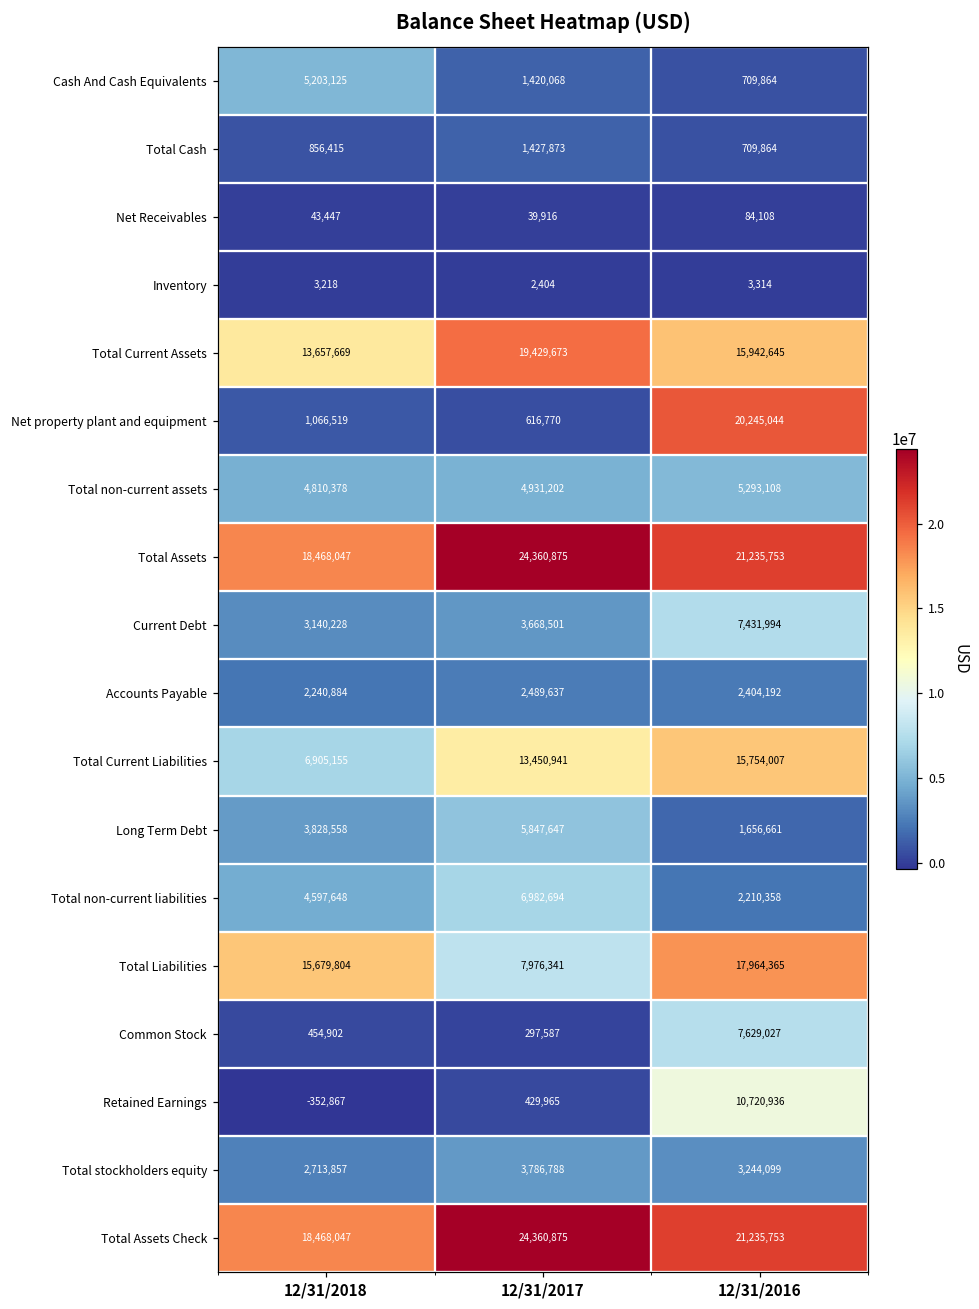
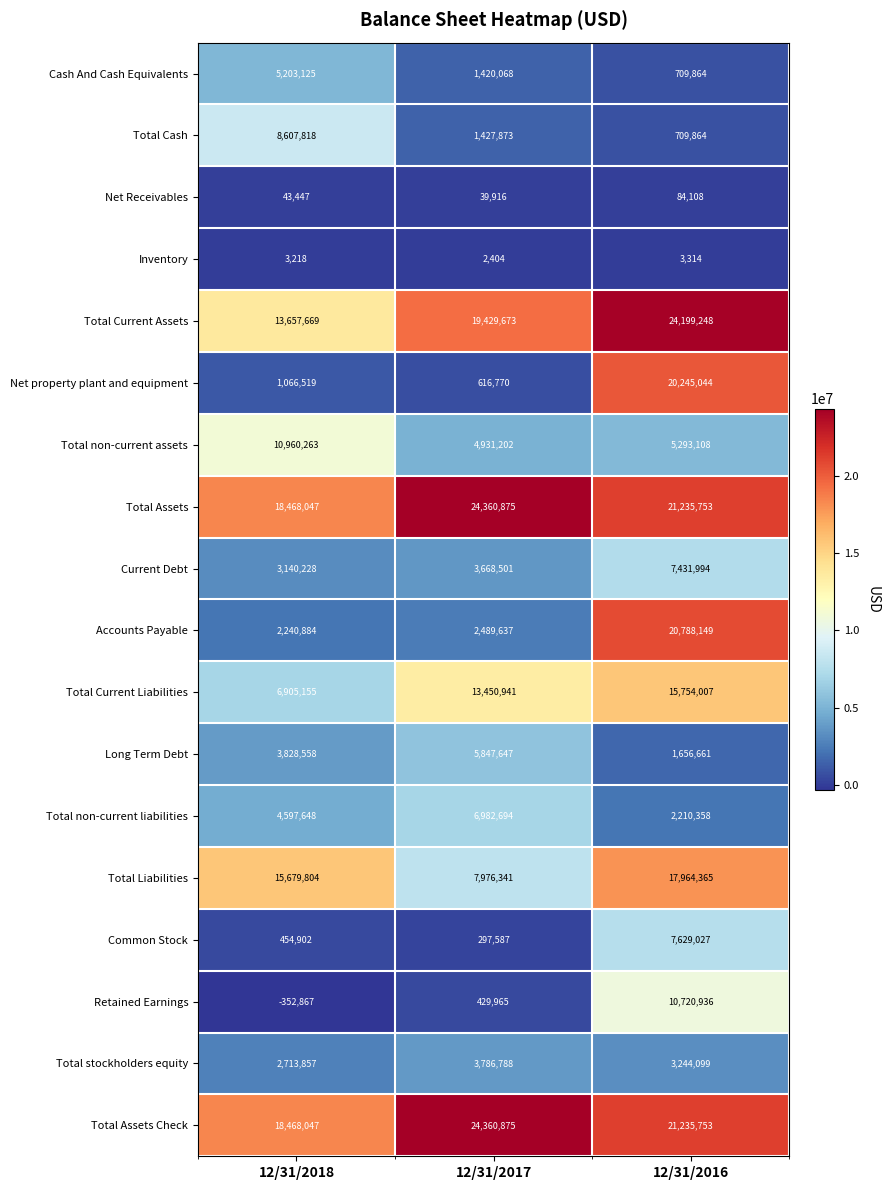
Total Cash, 12/31/2018: 856,415 -> 8,607,818
Total Current Assets, 12/31/2016: 15,942,645 -> 24,199,248
Total non-current assets, 12/31/2018: 4,810,378 -> 10,960,263
Accounts Payable, 12/31/2016: 2,404,192 -> 20,788,149
